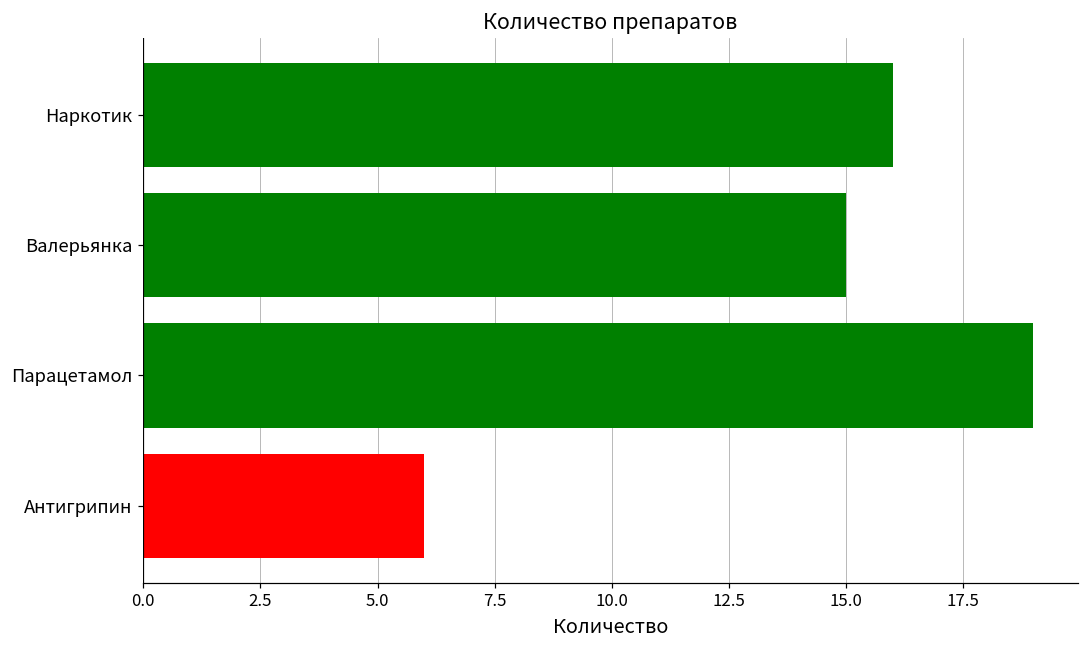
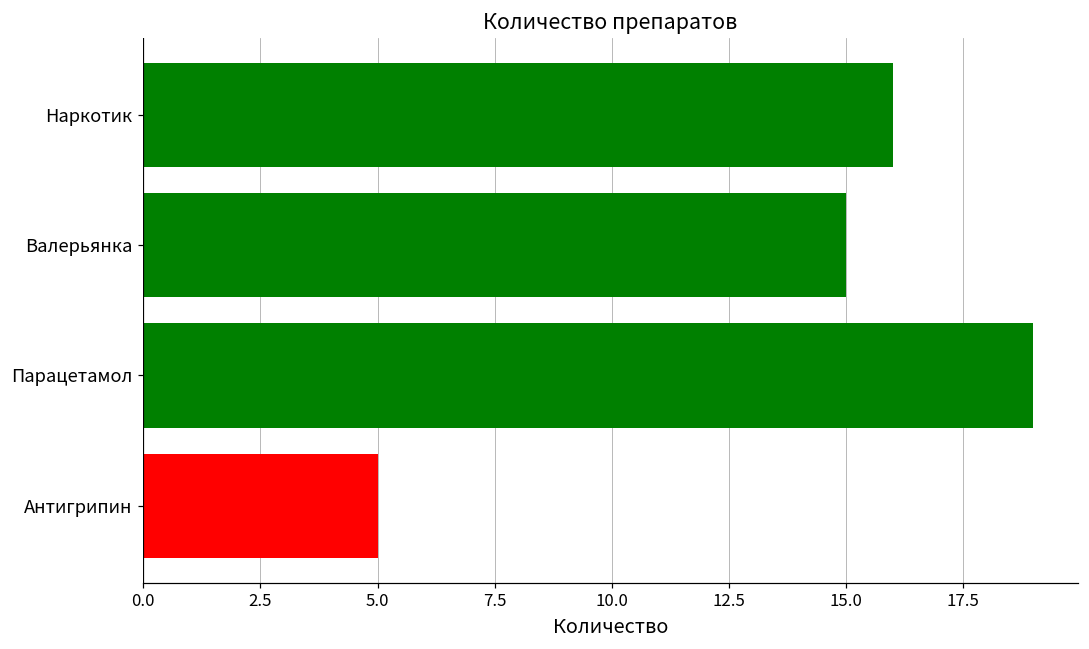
Антигрипин: 6 -> 5
